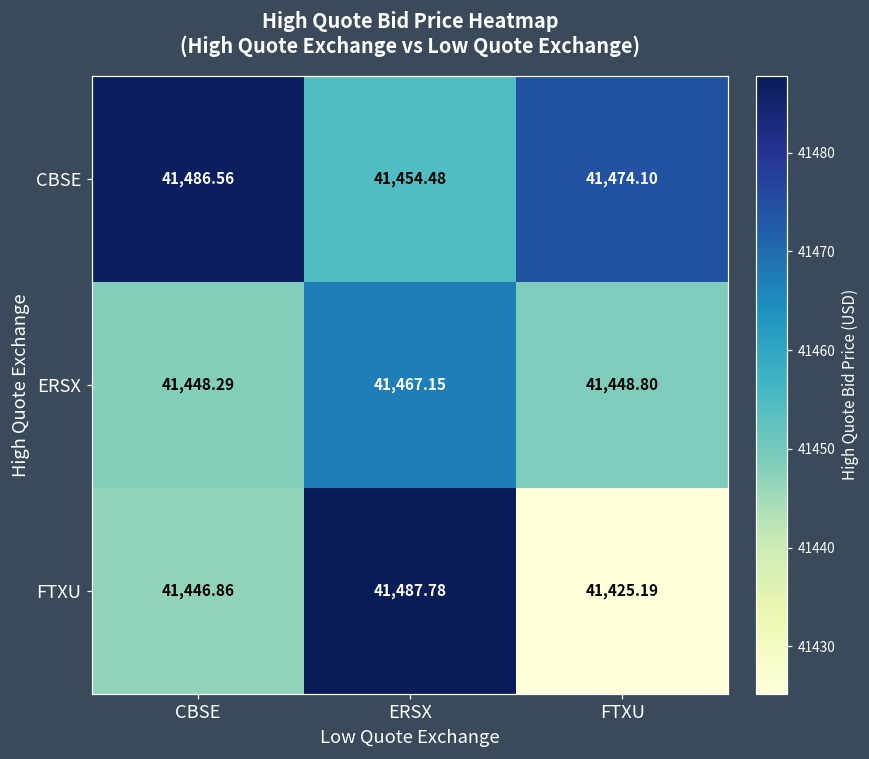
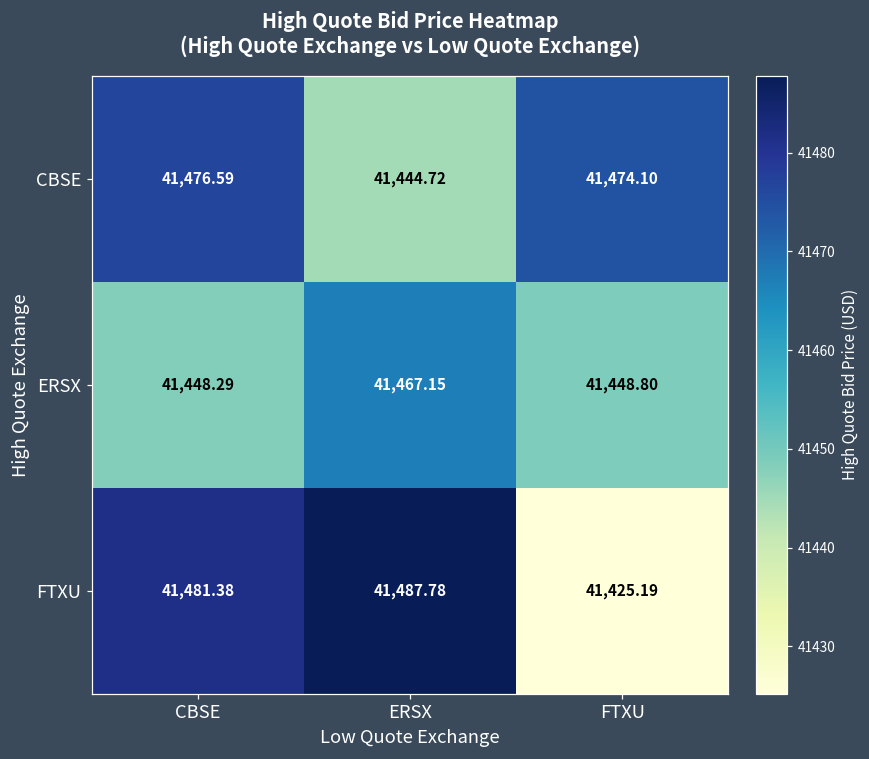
CBSE, CBSE: 41,486.56 -> 41,476.59
CBSE, ERSX: 41,454.48 -> 41,444.72
FTXU, CBSE: 41,446.86 -> 41,481.38
